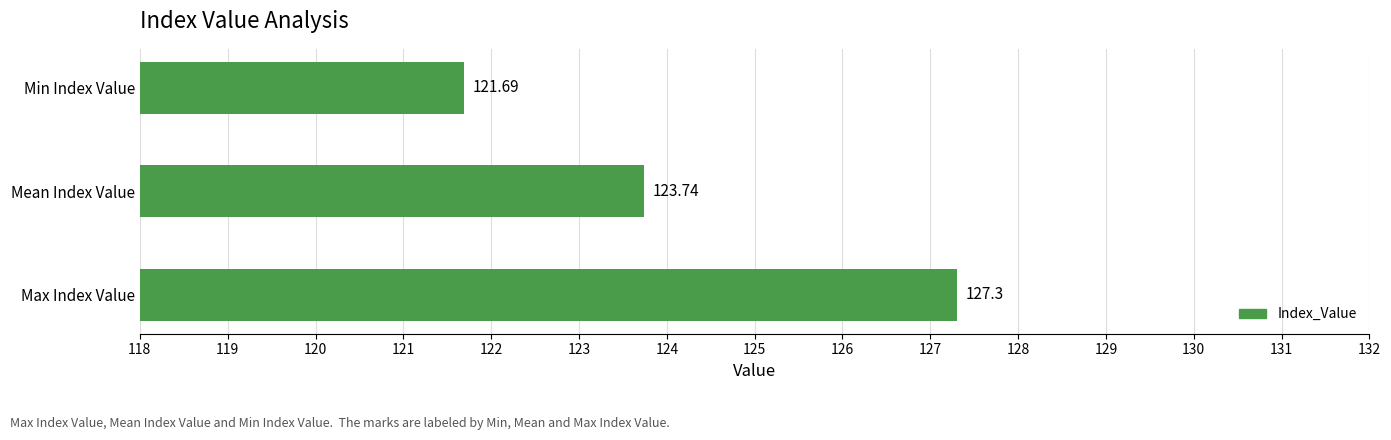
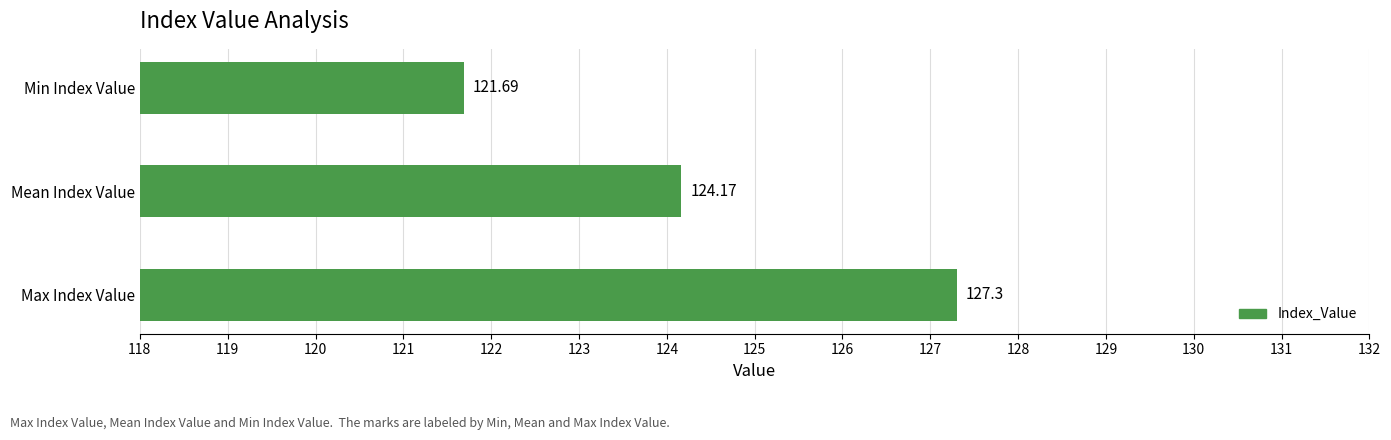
Mean Index Value: 123.74 -> 124.17
